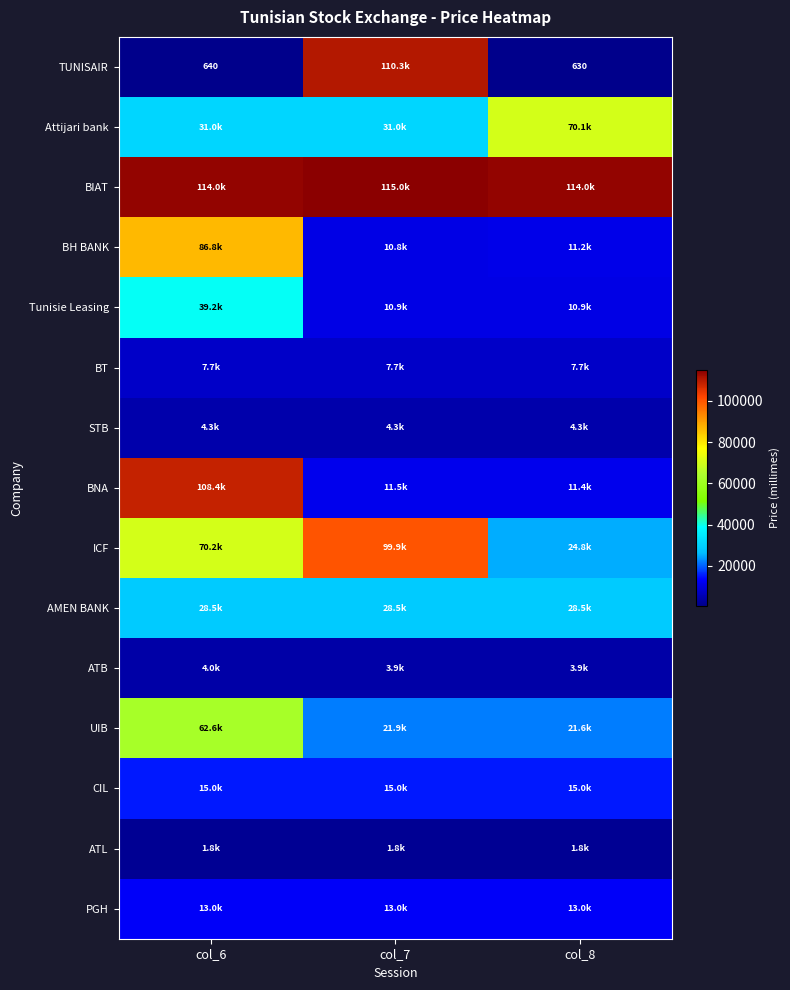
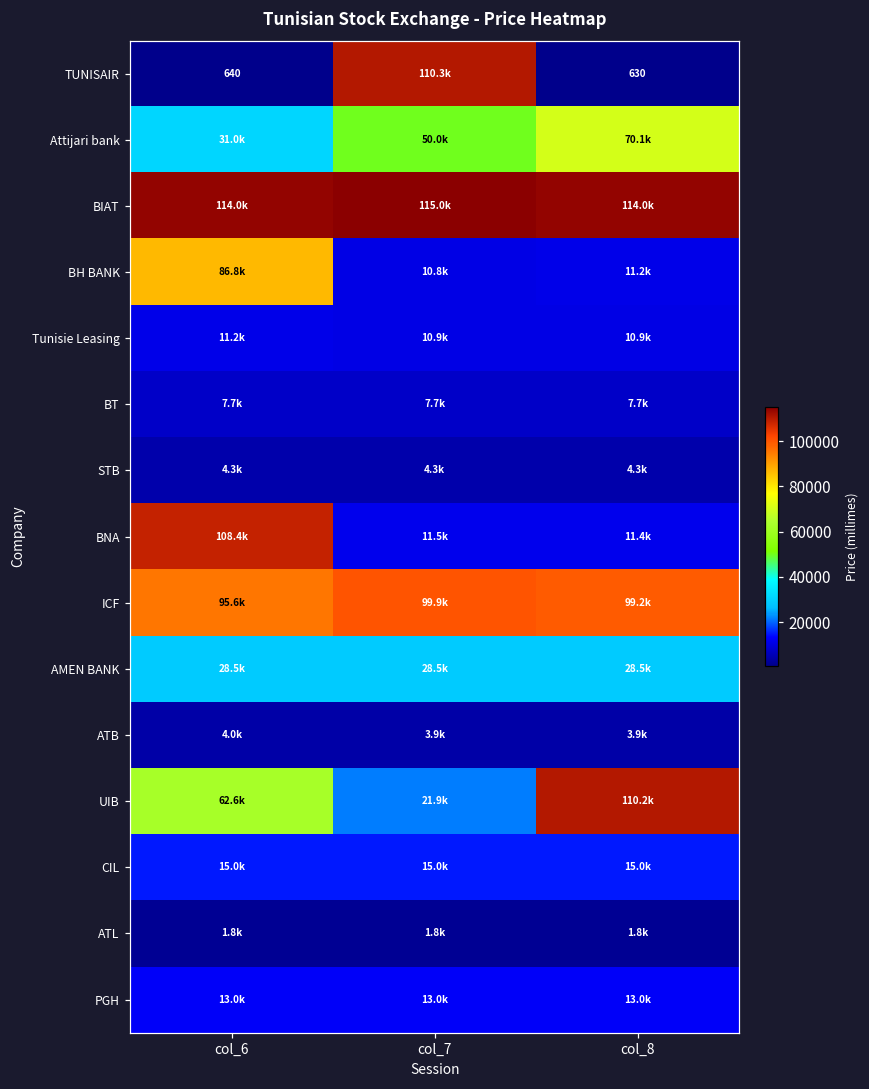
Attijari bank, col_7: 31.0k -> 50.0k
Tunisie Leasing, col_6: 39.2k -> 11.2k
ICF, col_6: 70.2k -> 95.6k
ICF, col_8: 24.8k -> 99.2k
UIB, col_8: 21.6k -> 110.2k
